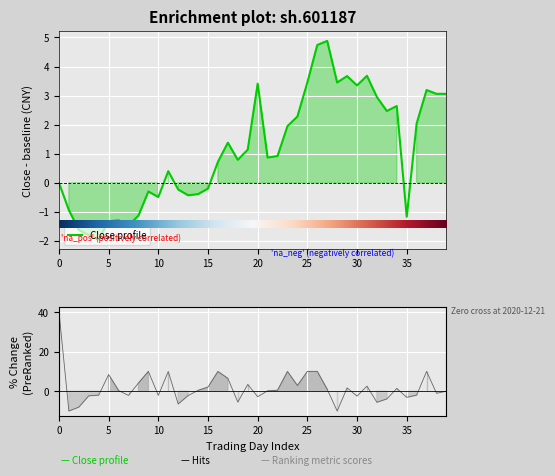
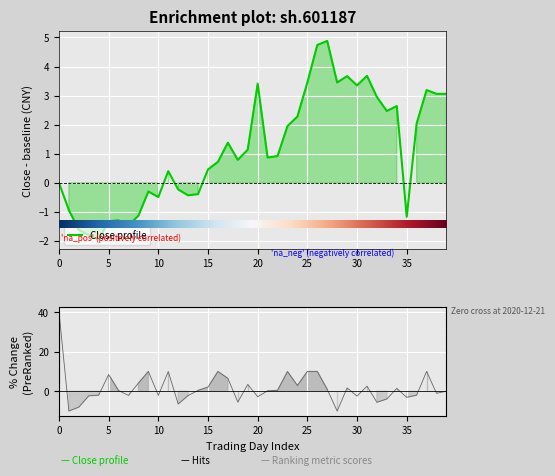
Enrichment plot: sh.601187, 15: -0.2 -> 0.5
